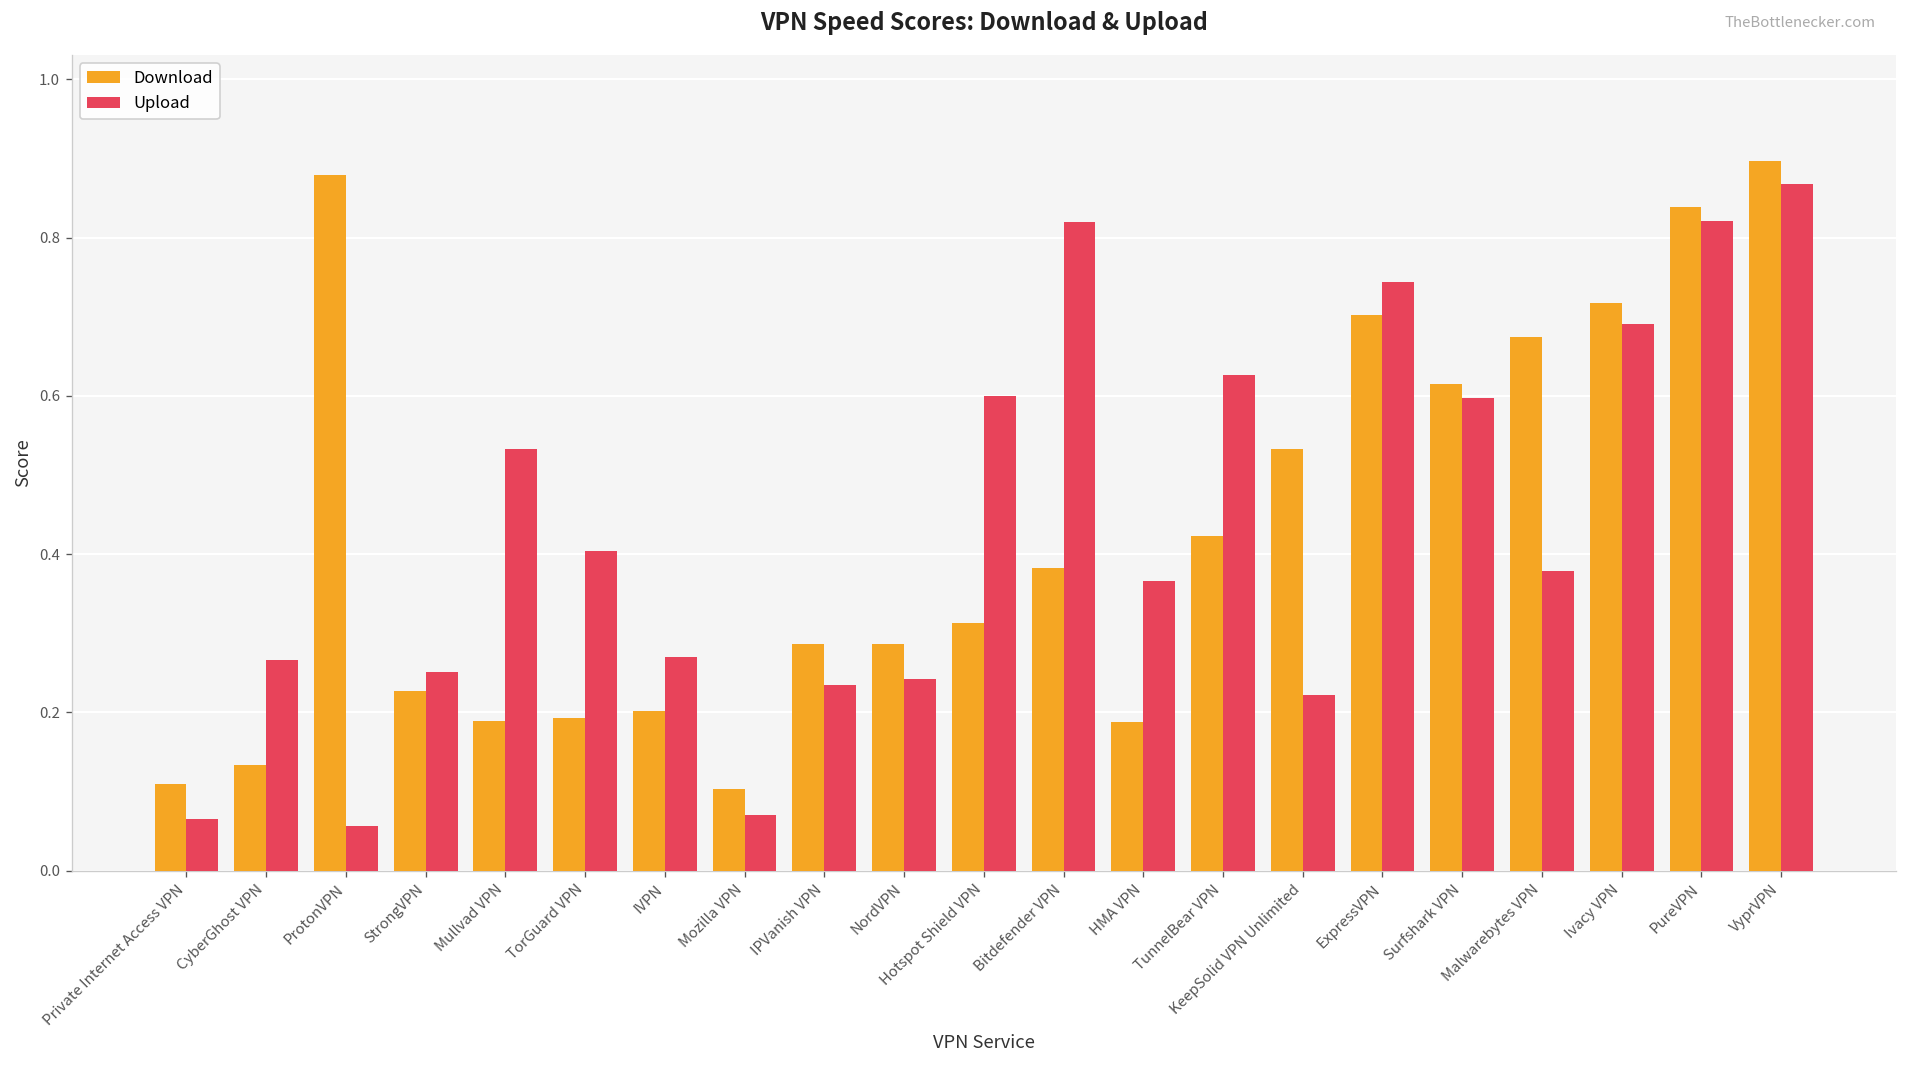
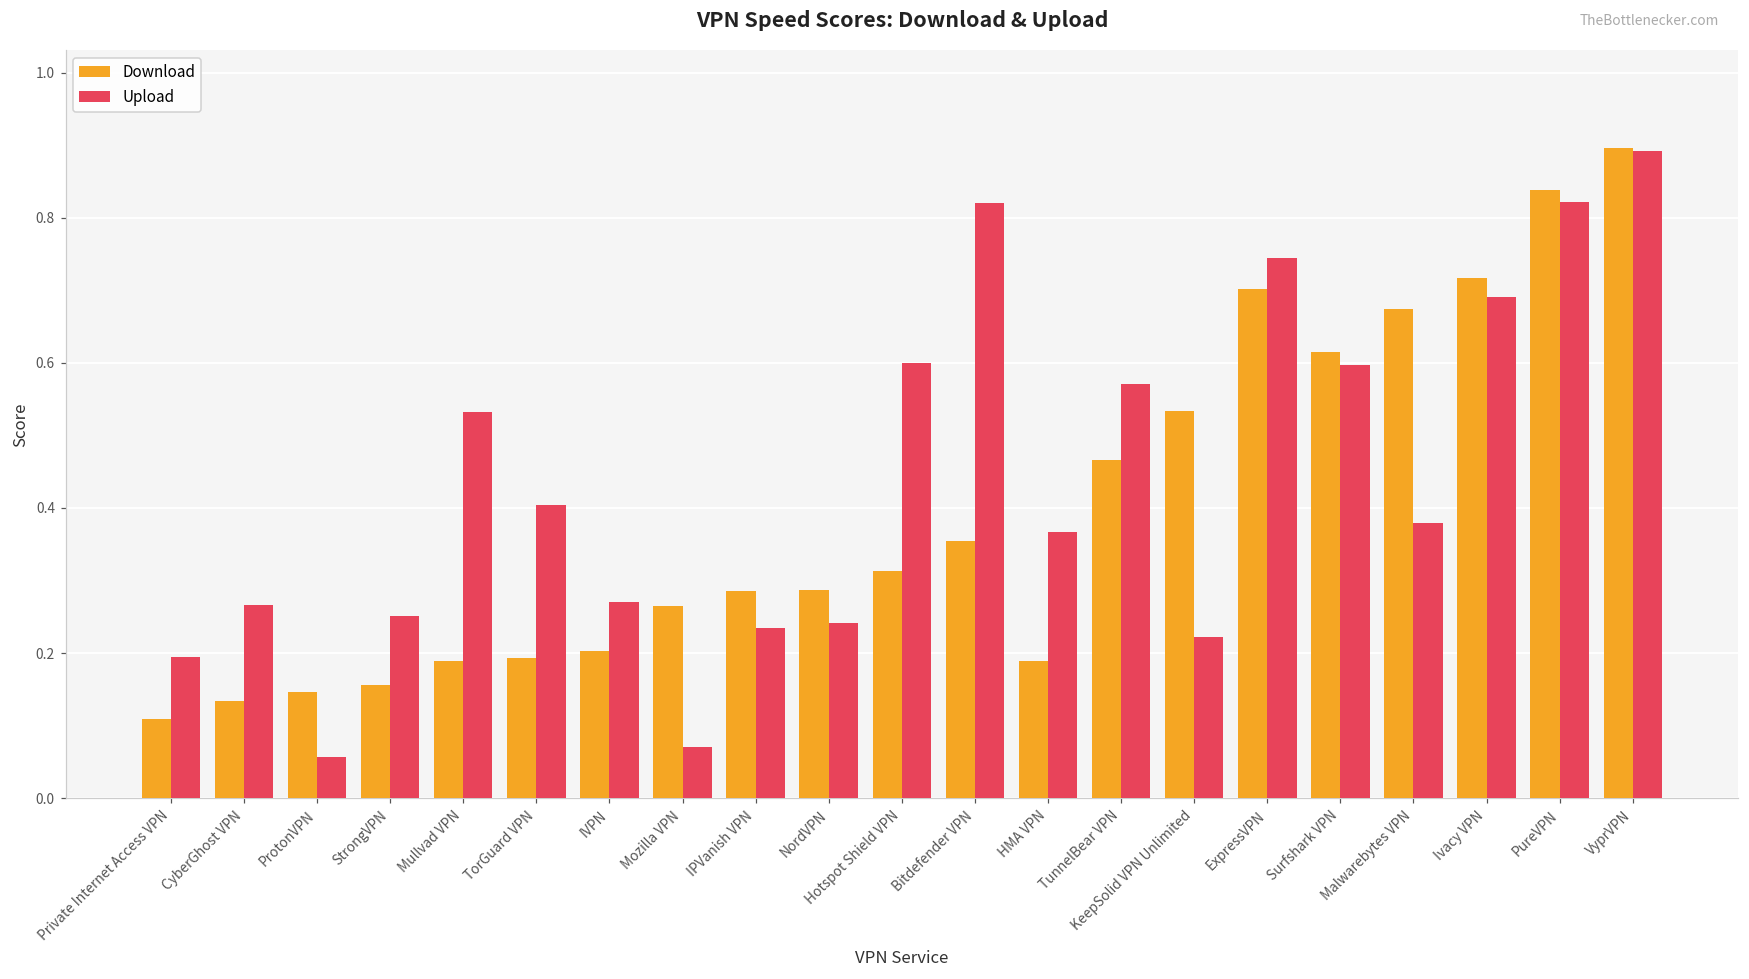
Upload, Private Internet Access VPN: 0.07 -> 0.19
Download, ProtonVPN: 0.88 -> 0.15
Download, StrongVPN: 0.23 -> 0.16
Download, Mozilla VPN: 0.10 -> 0.27
Download, Bitdefender VPN: 0.38 -> 0.36
Download, TunnelBear VPN: 0.42 -> 0.47
Upload, TunnelBear VPN: 0.63 -> 0.57
Upload, VyprVPN: 0.87 -> 0.89
